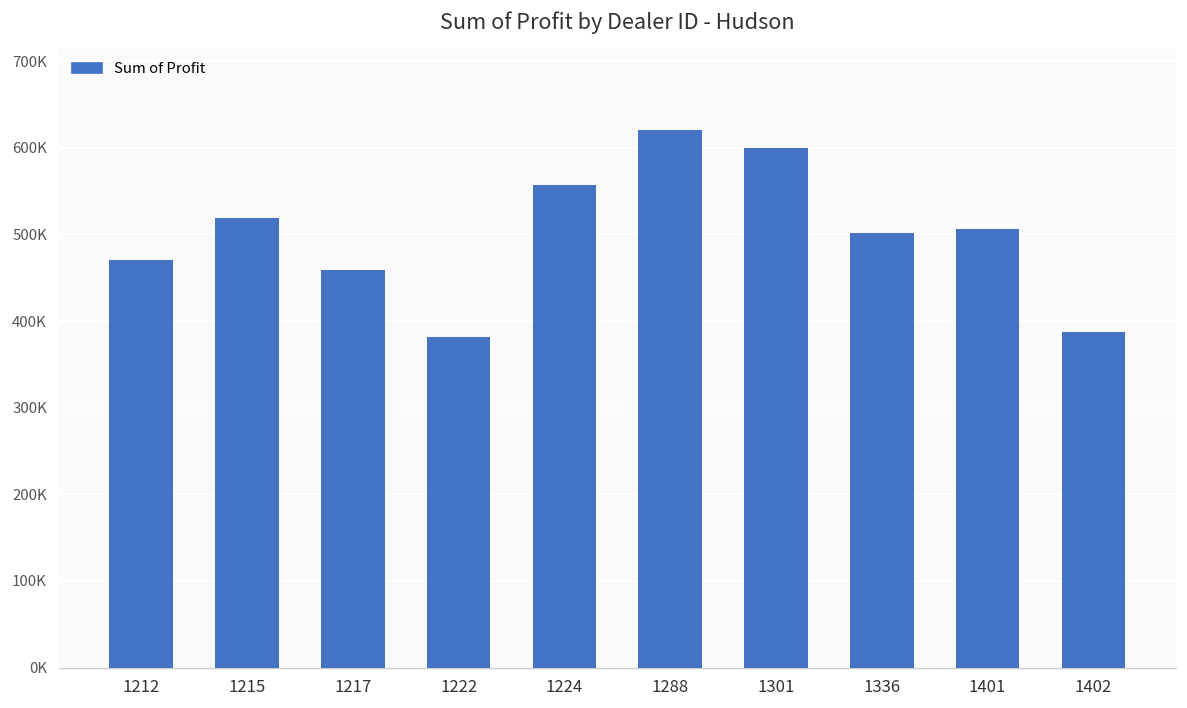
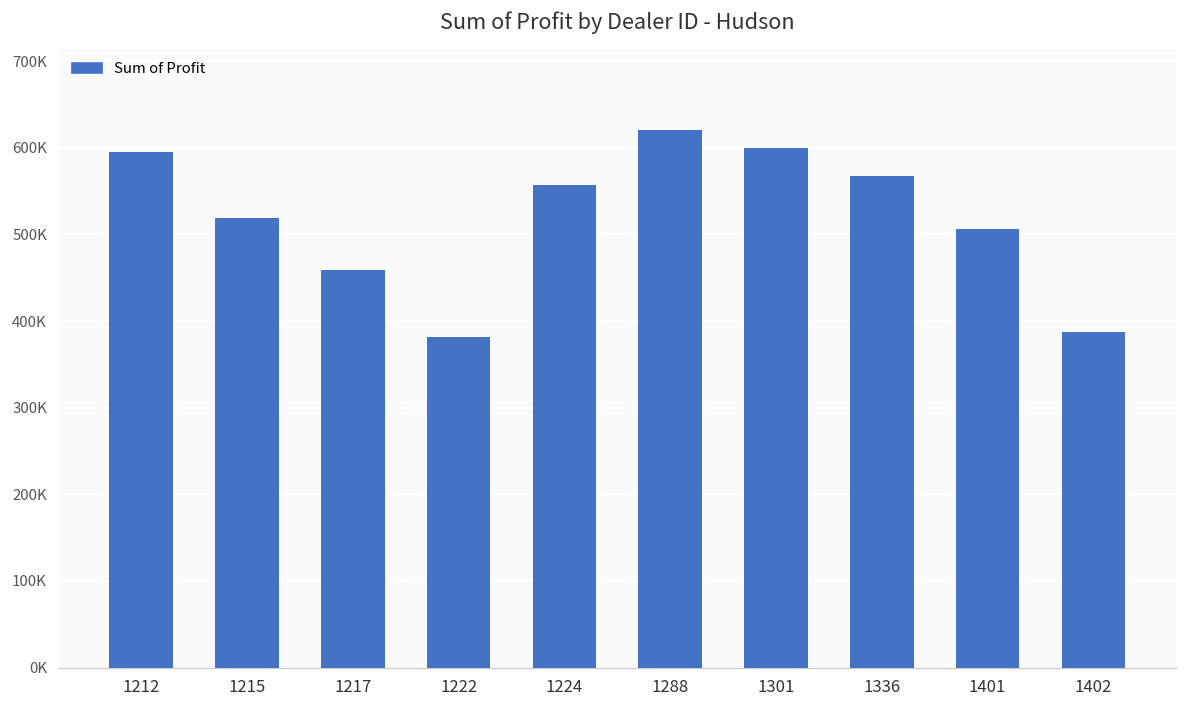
1212: 470000 -> 600000
1336: 500000 -> 570000
